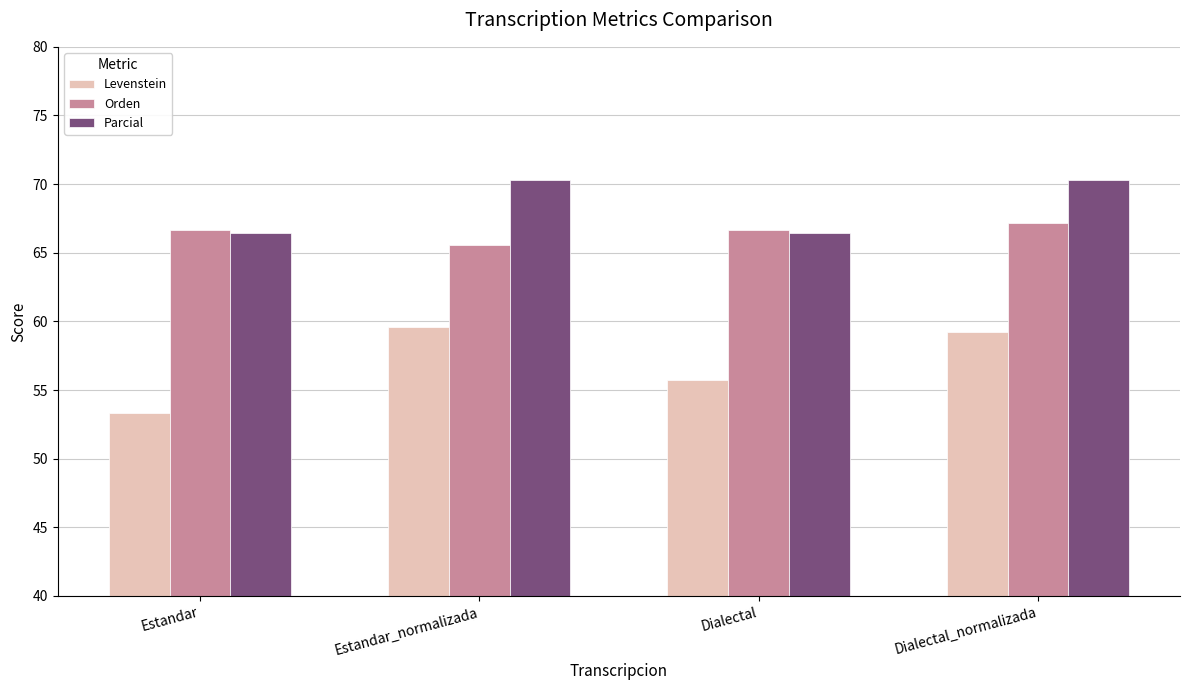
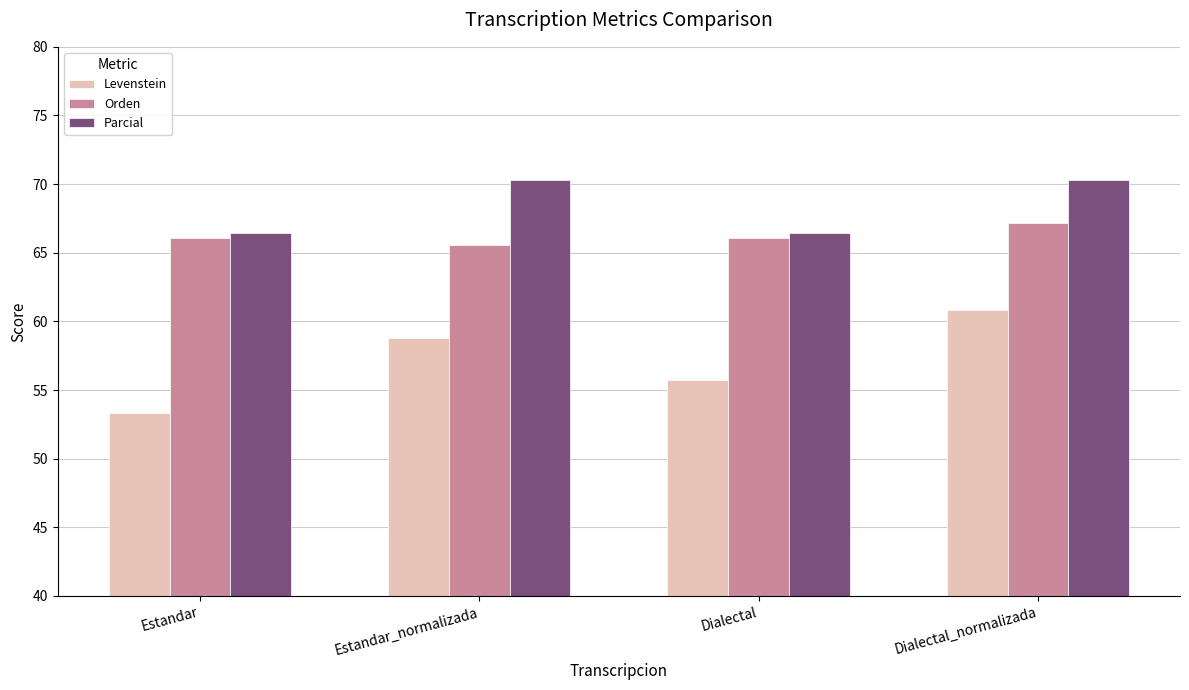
Orden, Estandar: 66.7 -> 66.0
Levenstein, Estandar_normalizada: 59.6 -> 58.8
Orden, Dialectal: 66.7 -> 66.1
Levenstein, Dialectal_normalizada: 59.2 -> 60.8
